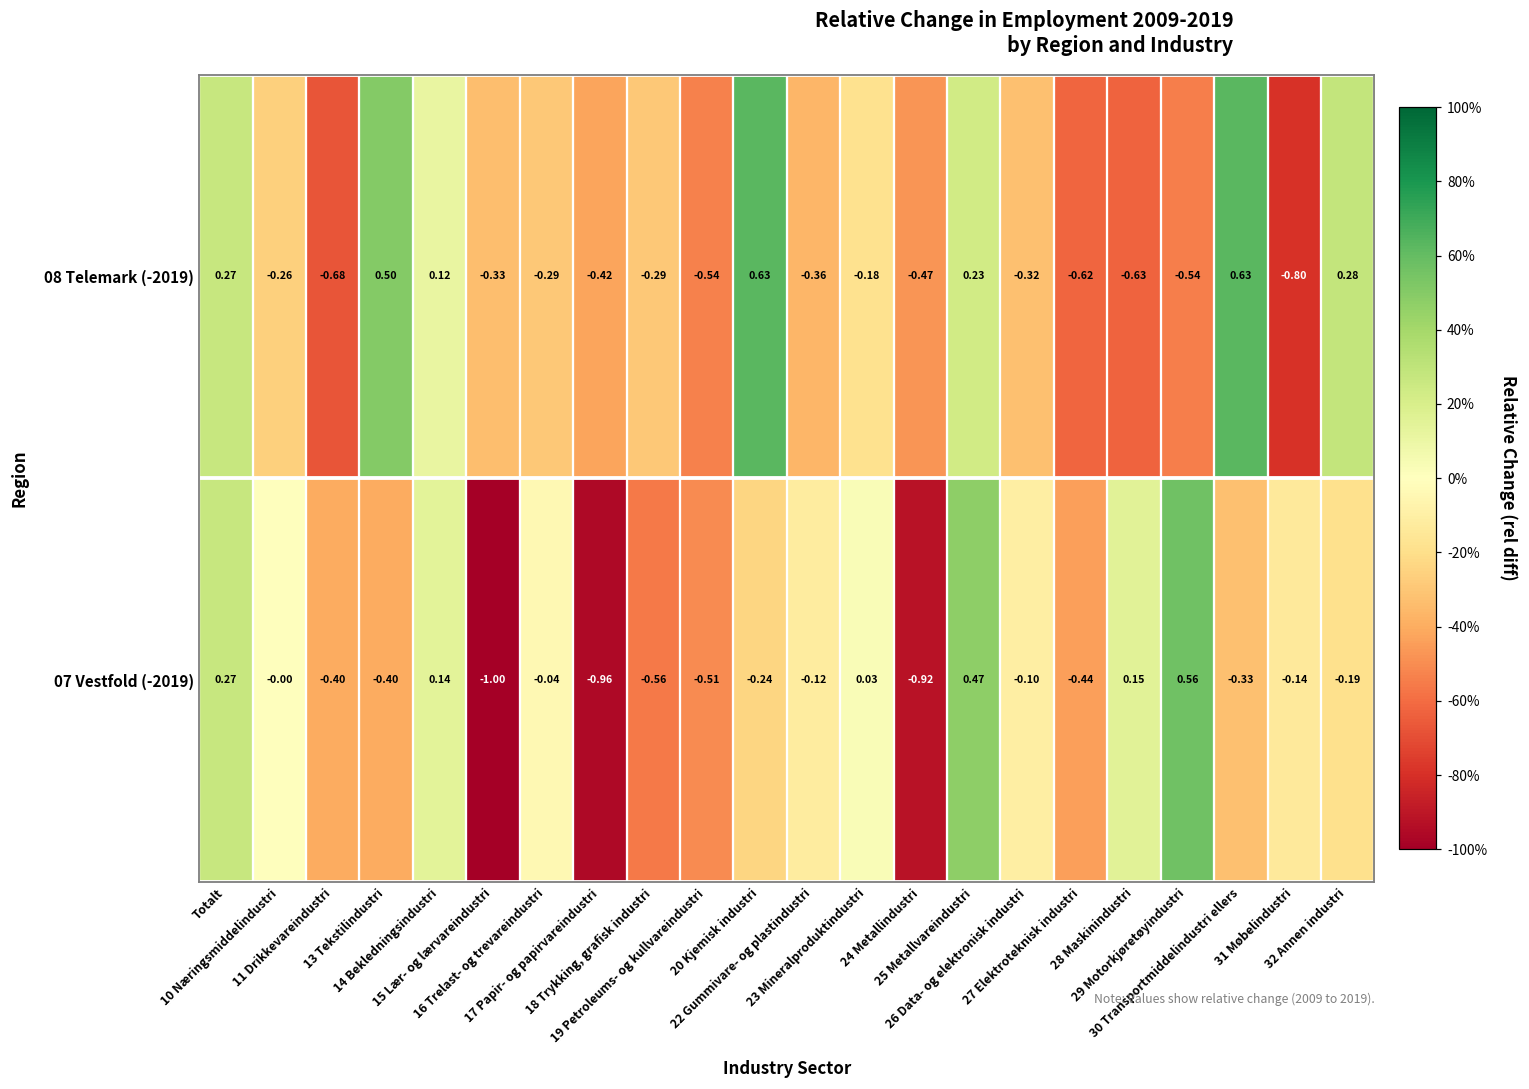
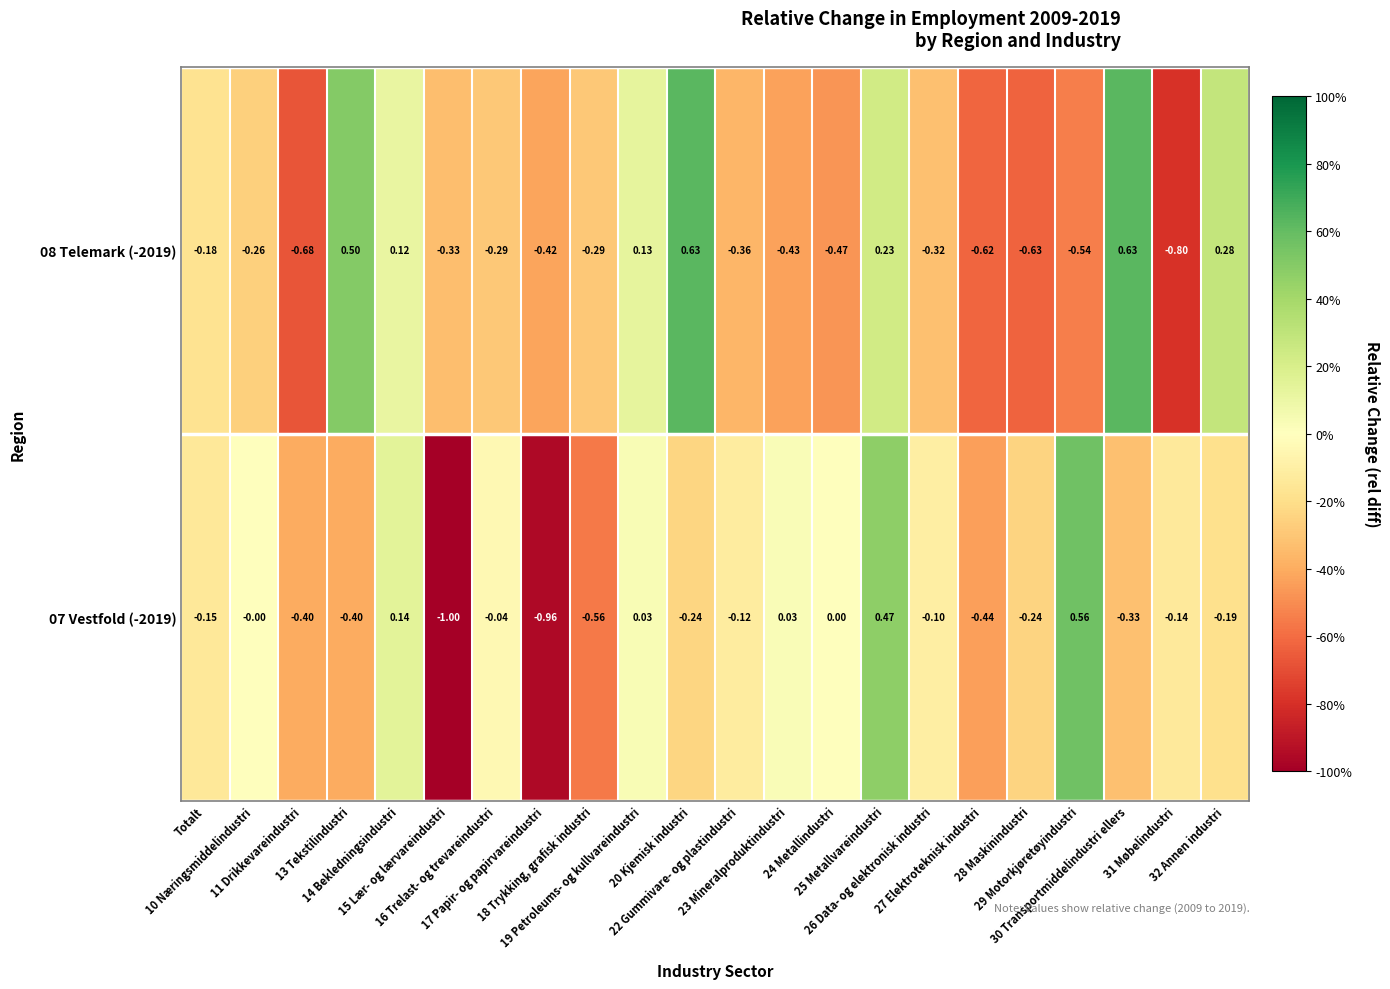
08 Telemark (-2019), Totalt: 0.27 -> -0.18
08 Telemark (-2019), 19 Petroleums- og kullvareindustri: -0.54 -> 0.13
08 Telemark (-2019), 23 Mineralproduktindustri: -0.18 -> -0.43
07 Vestfold (-2019), Totalt: 0.27 -> -0.15
07 Vestfold (-2019), 19 Petroleums- og kullvareindustri: -0.51 -> 0.03
07 Vestfold (-2019), 24 Metallindustri: -0.92 -> 0.00
07 Vestfold (-2019), 28 Maskinindustri: 0.15 -> -0.24
